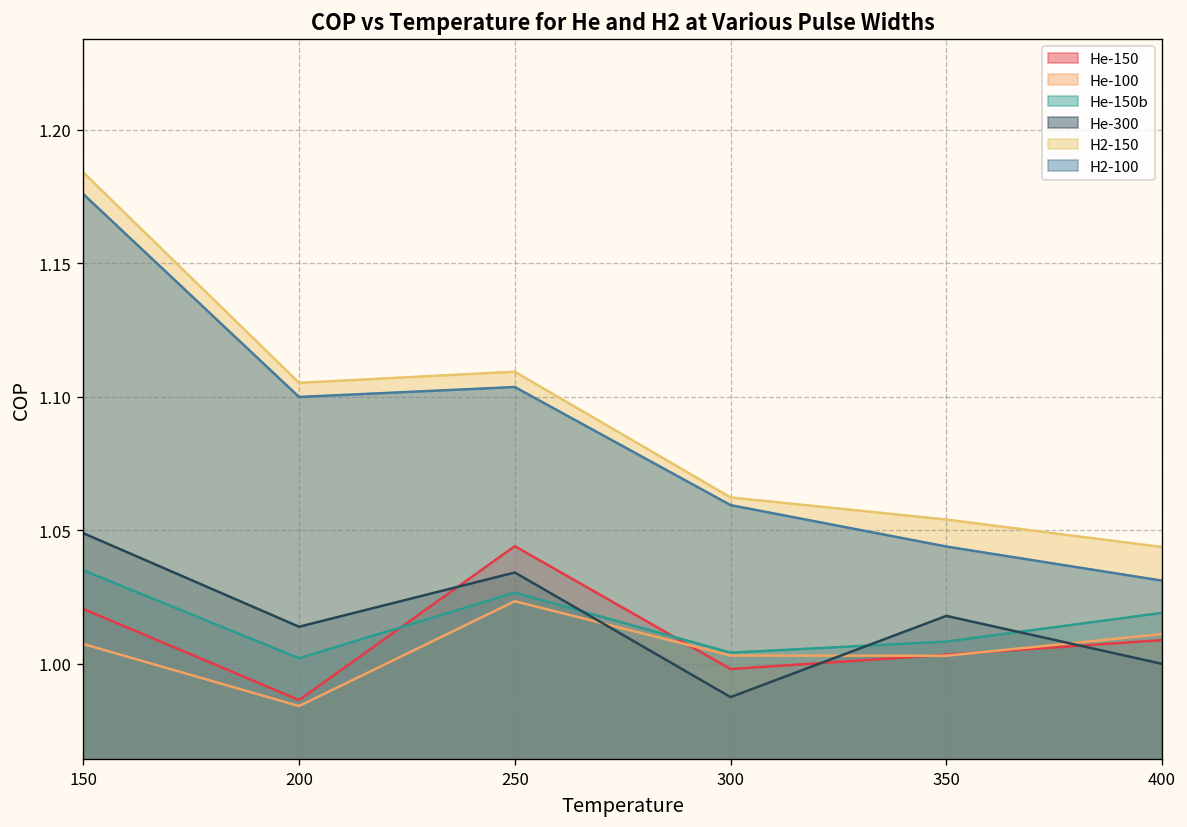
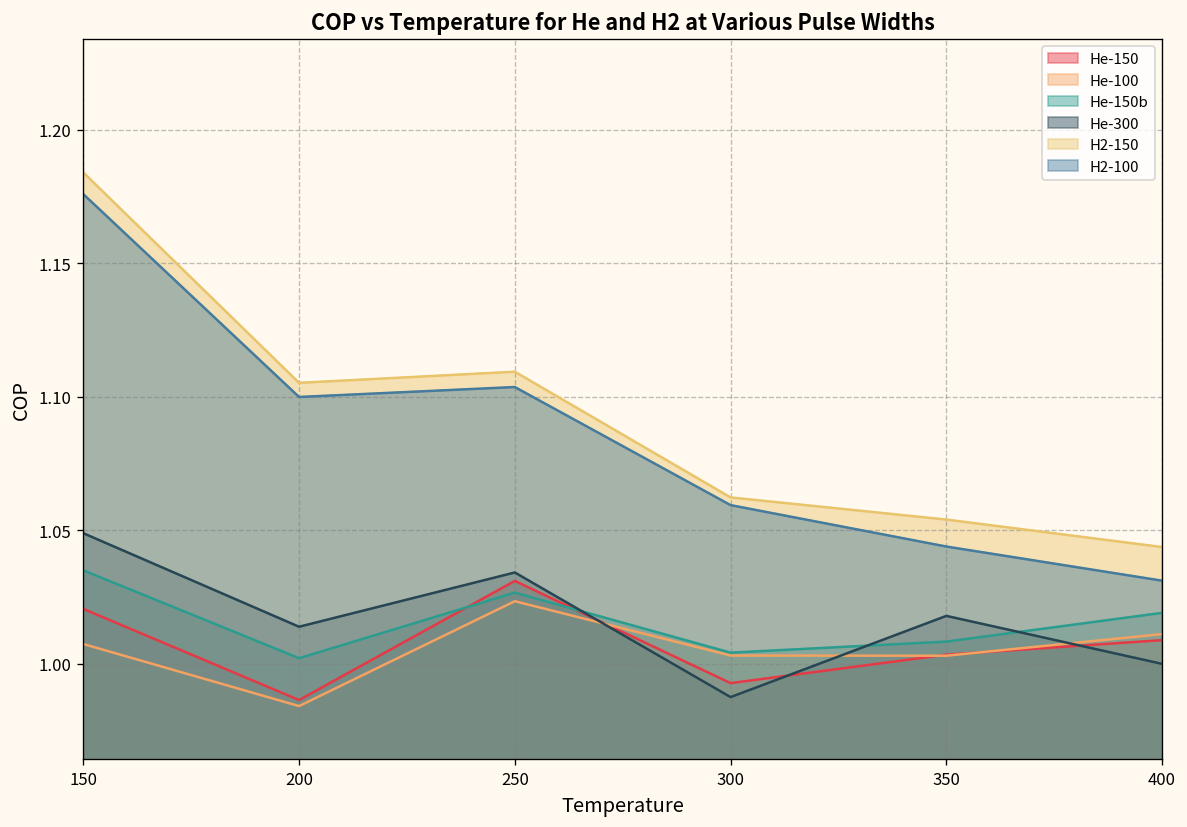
He-150, 250: 1.044 -> 1.031
He-150, 300: 0.998 -> 0.993
